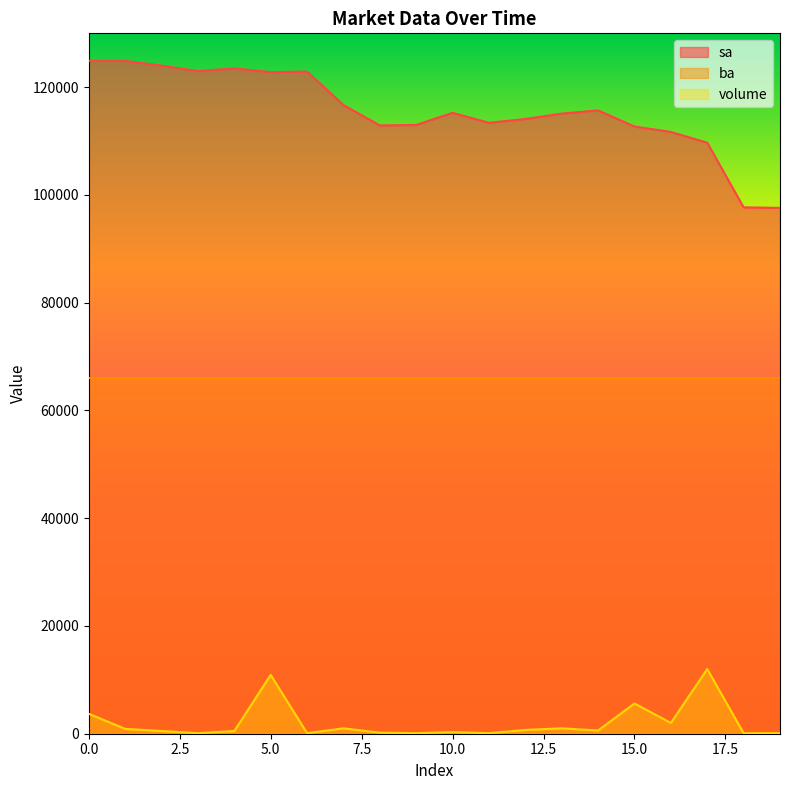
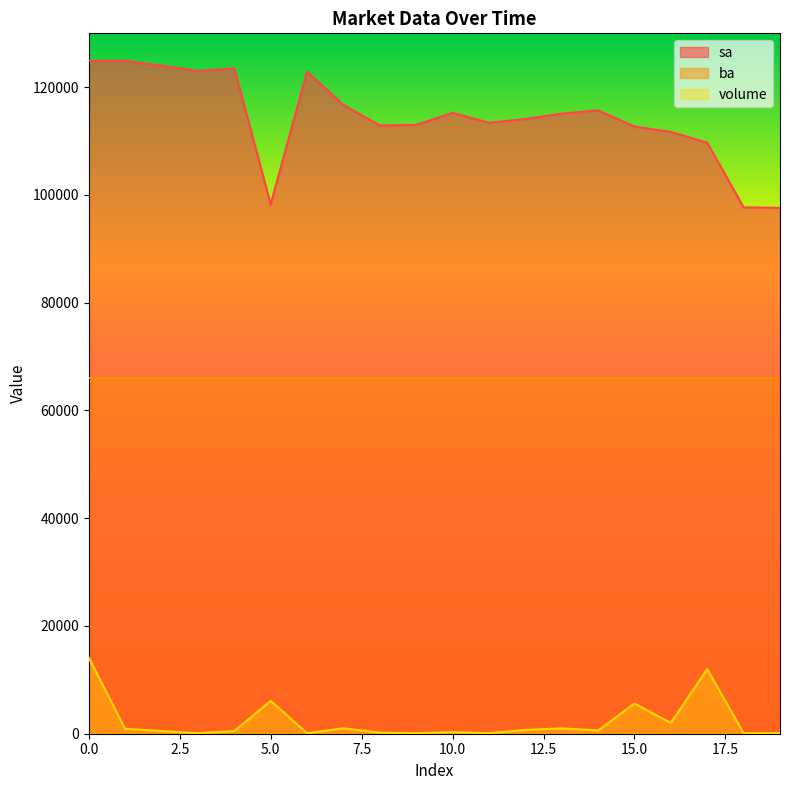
volume, 0.0: 4000 -> 14000
sa, 5.0: 123000 -> 98000
volume, 5.0: 11000 -> 6000
